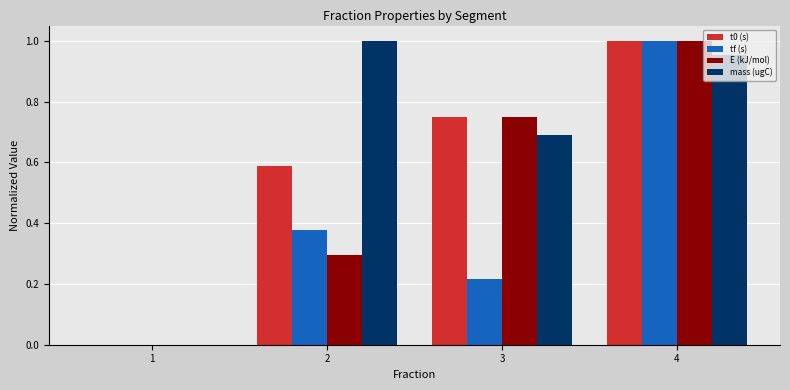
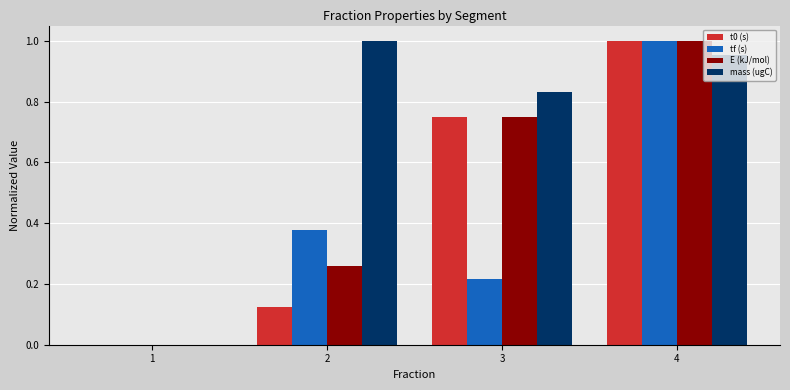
t0 (s), 2: 0.59 -> 0.13
E (kJ/mol), 2: 0.30 -> 0.26
mass (ugC), 3: 0.69 -> 0.83
